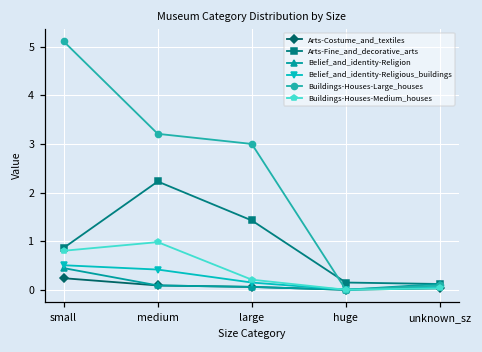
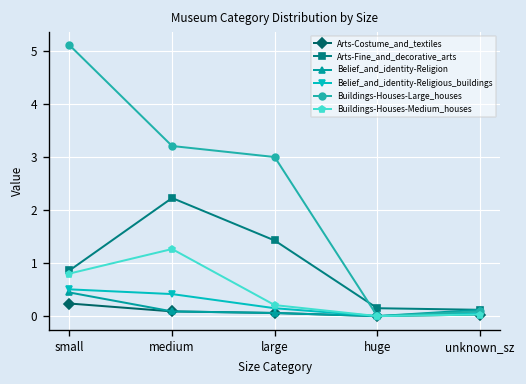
Buildings-Houses-Medium_houses, medium: 1.0 -> 1.3
